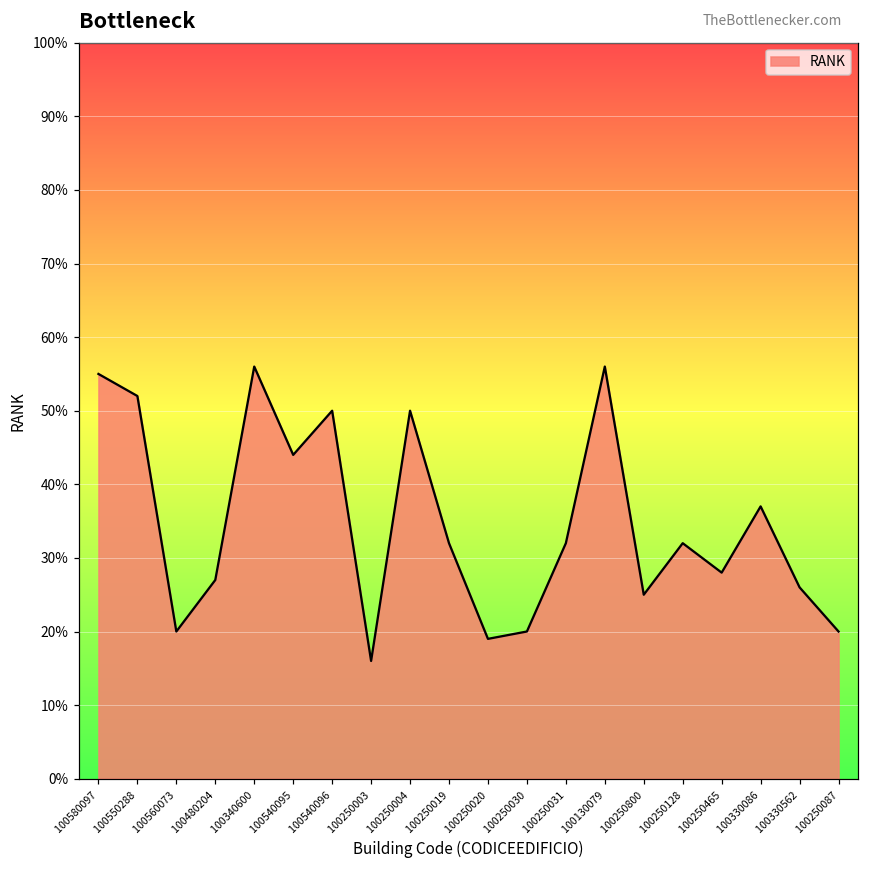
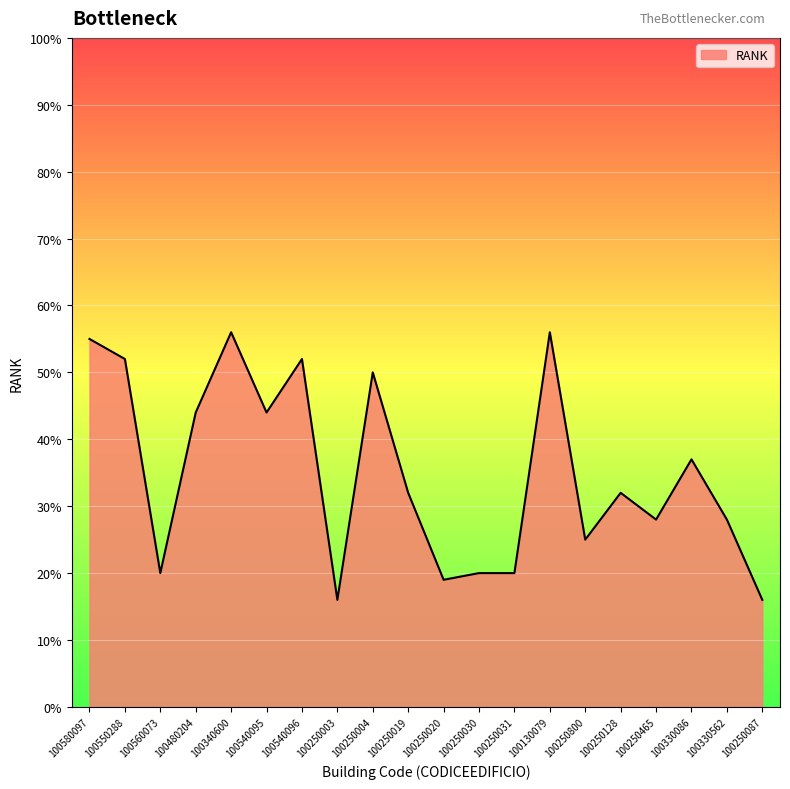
100480204: 27% -> 44%
100540096: 50% -> 52%
100250031: 32% -> 20%
100330562: 26% -> 28%
100250087: 20% -> 16%
